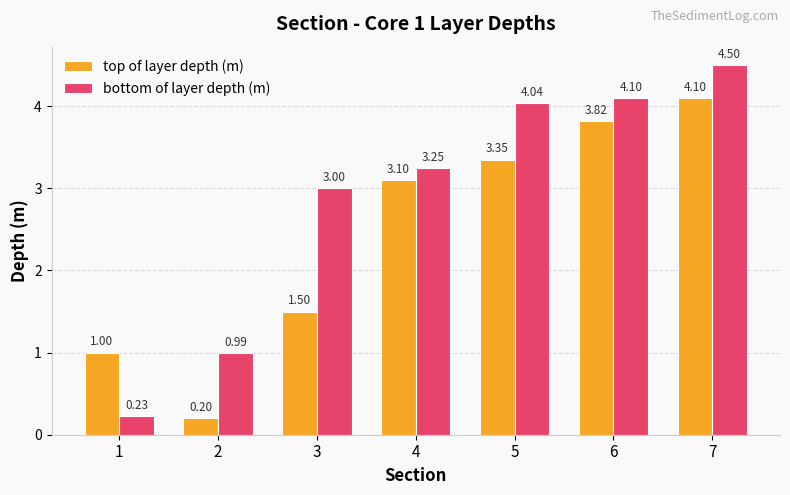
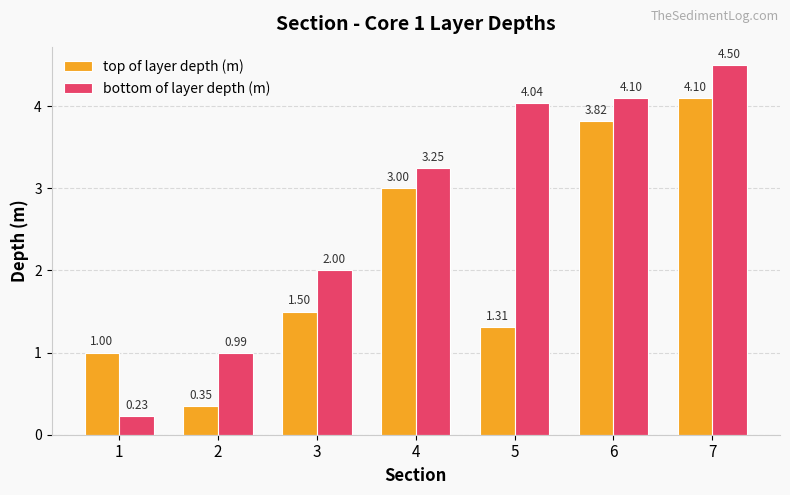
top of layer depth (m), 2: 0.20 -> 0.35
bottom of layer depth (m), 3: 3.00 -> 2.00
top of layer depth (m), 4: 3.10 -> 3.00
top of layer depth (m), 5: 3.35 -> 1.31
